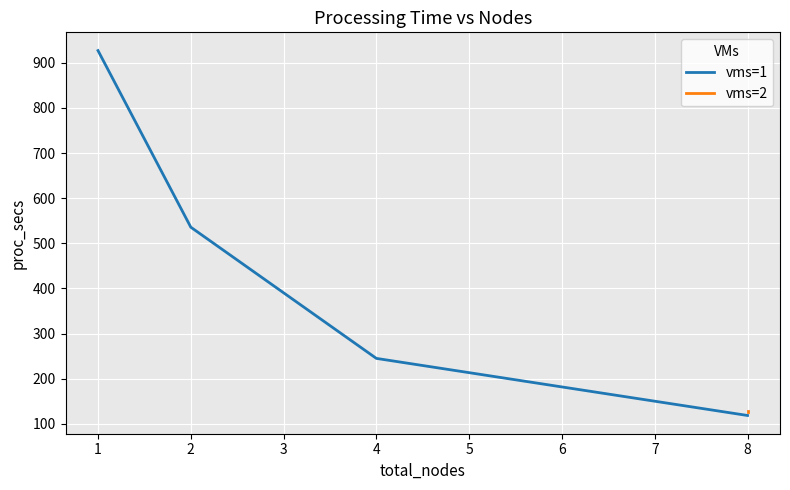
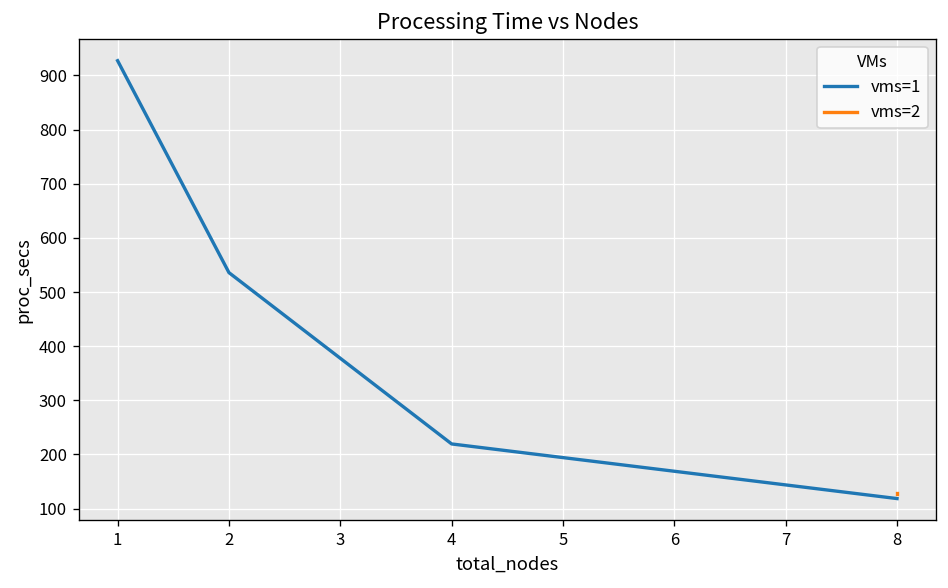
vms=1, 4: 250 -> 220
